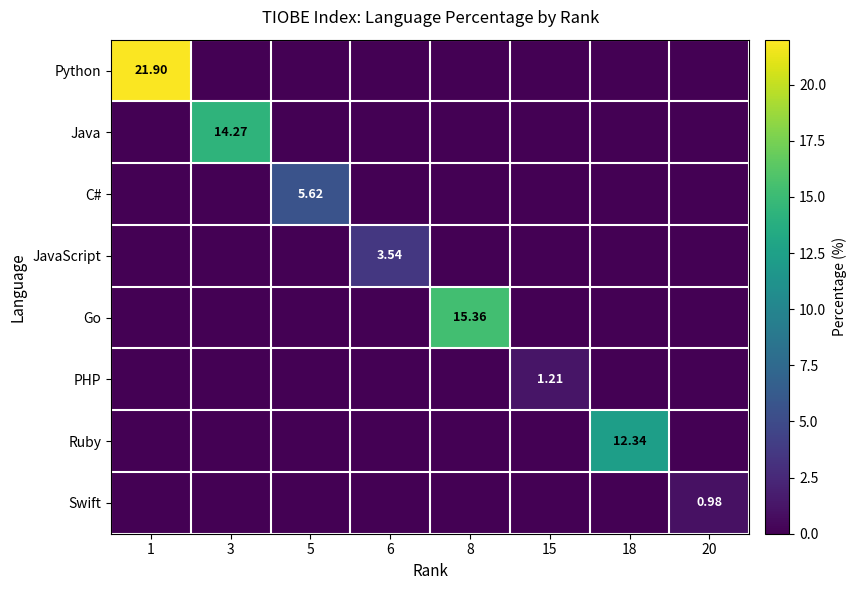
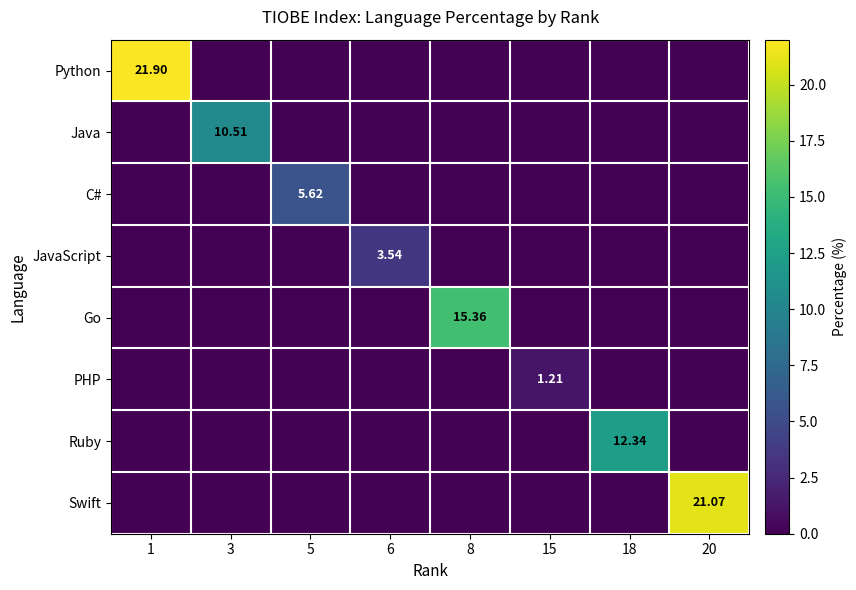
Java, 3: 14.27 -> 10.51
Swift, 20: 0.98 -> 21.07
